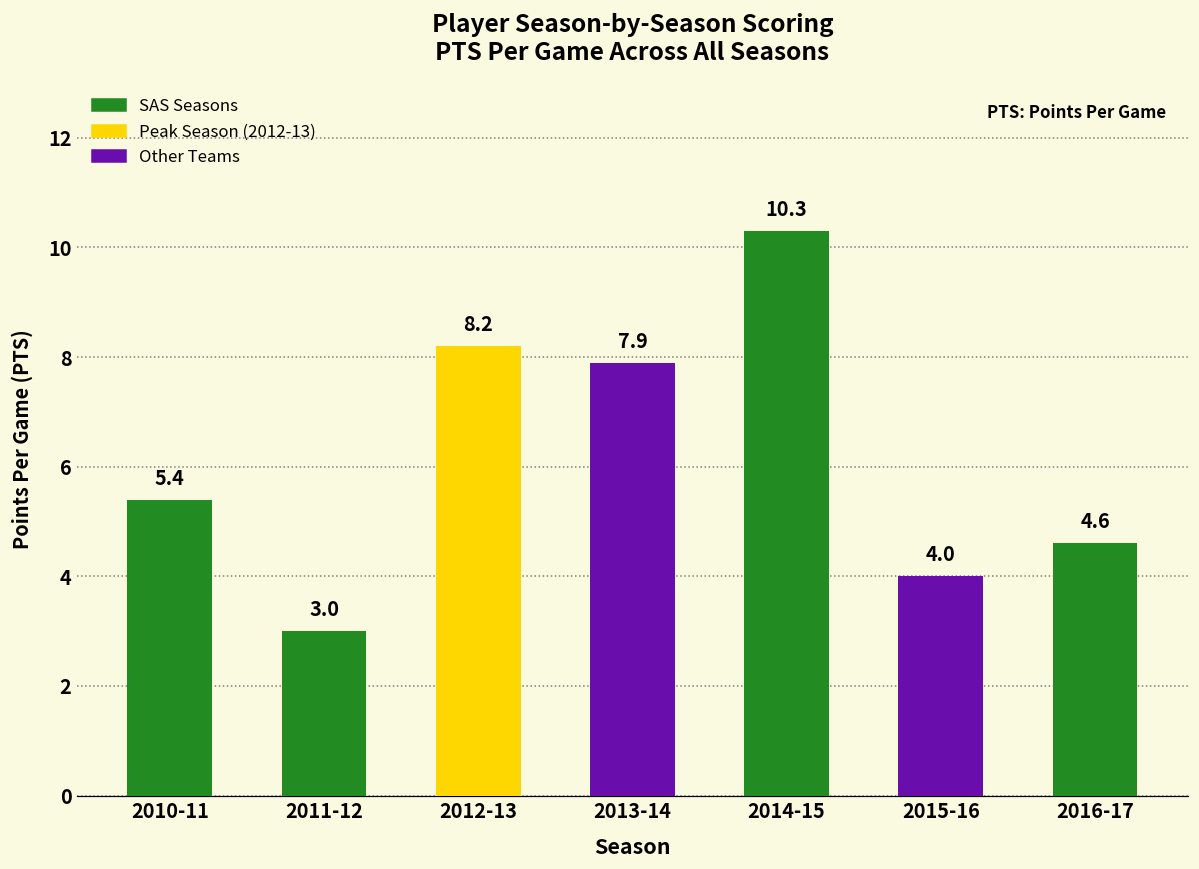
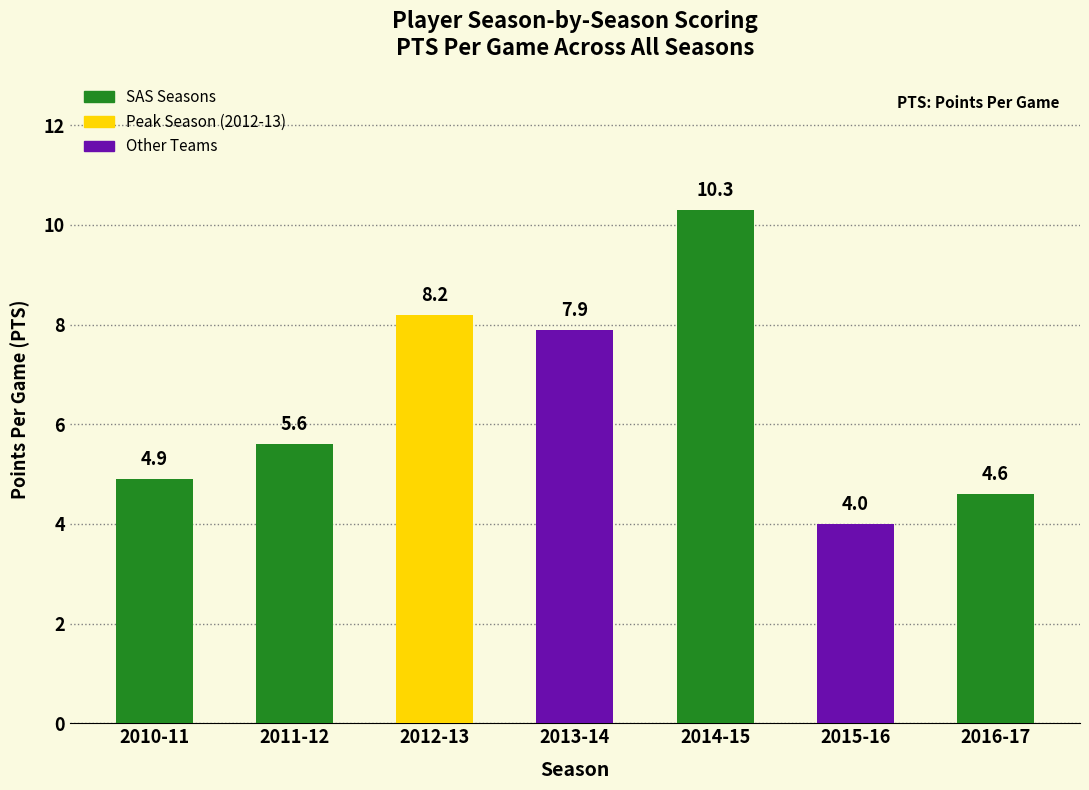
2010-11: 5.4 -> 4.9
2011-12: 3.0 -> 5.6
